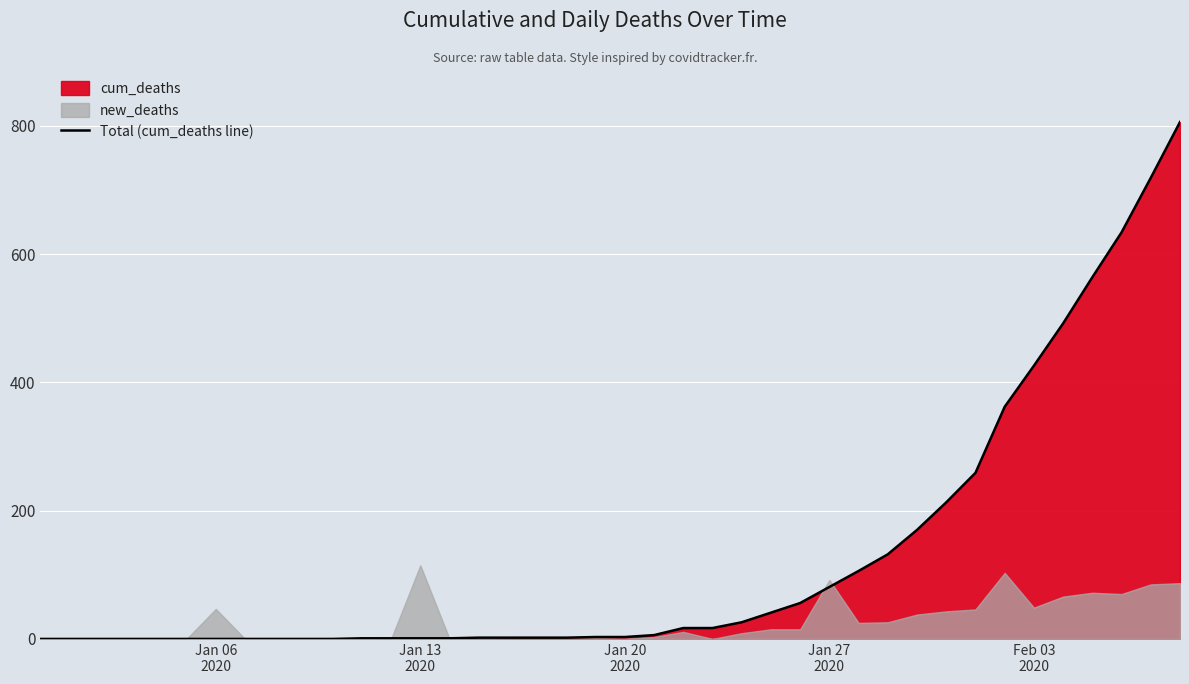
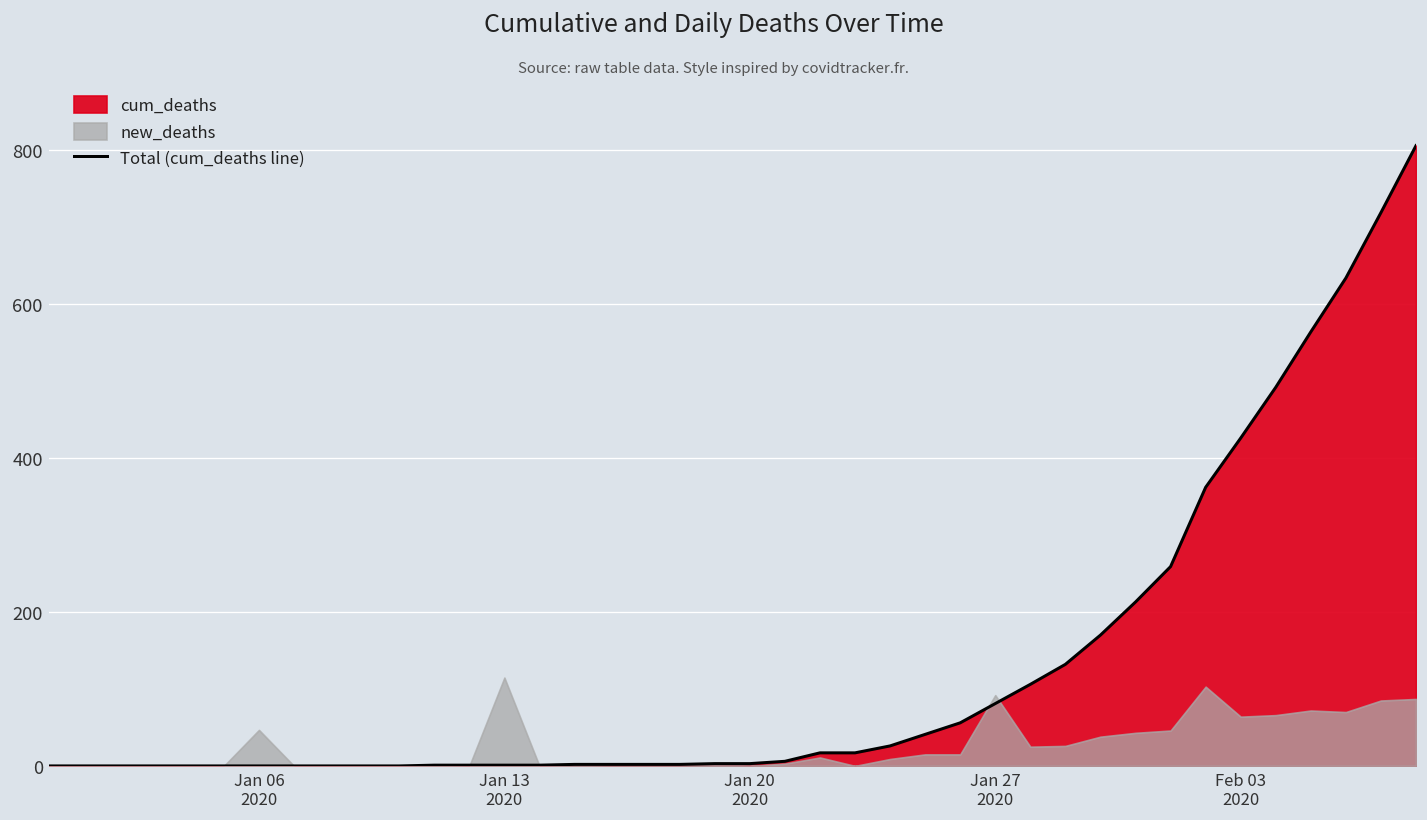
new_deaths, Feb 03 2020: 50 -> 60
